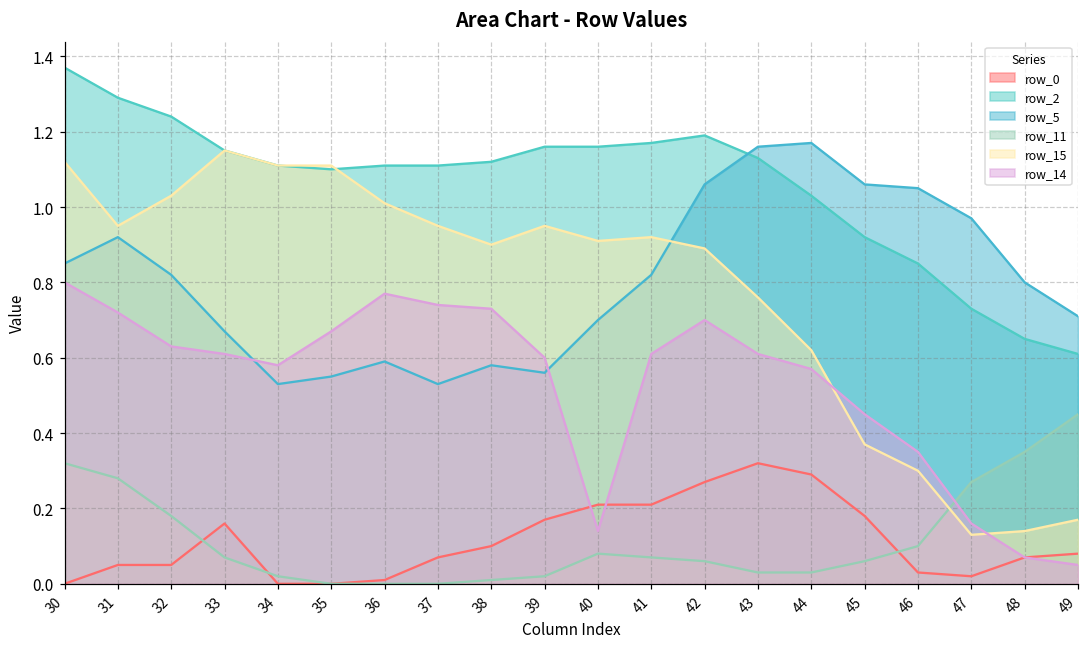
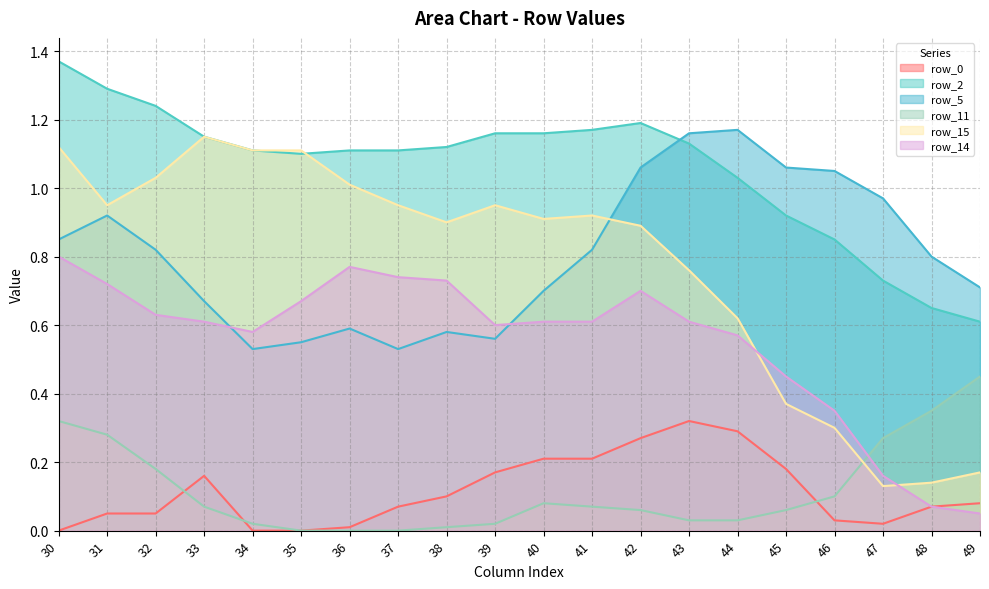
row_14, 40: 0.14 -> 0.61
